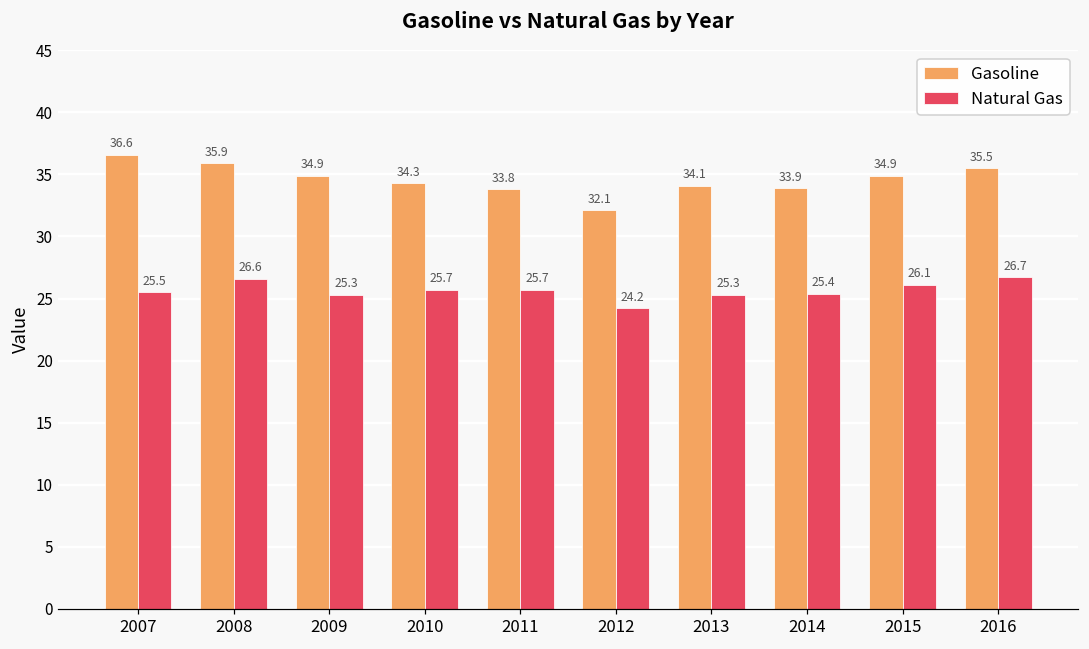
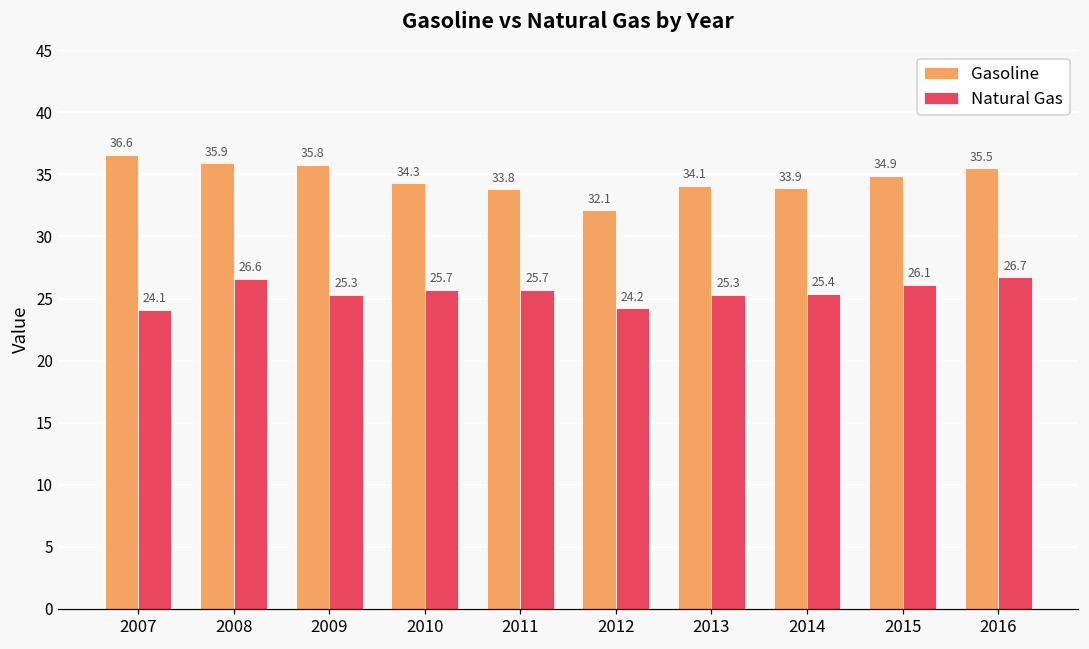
Natural Gas, 2007: 25.5 -> 24.1
Gasoline, 2009: 34.9 -> 35.8
